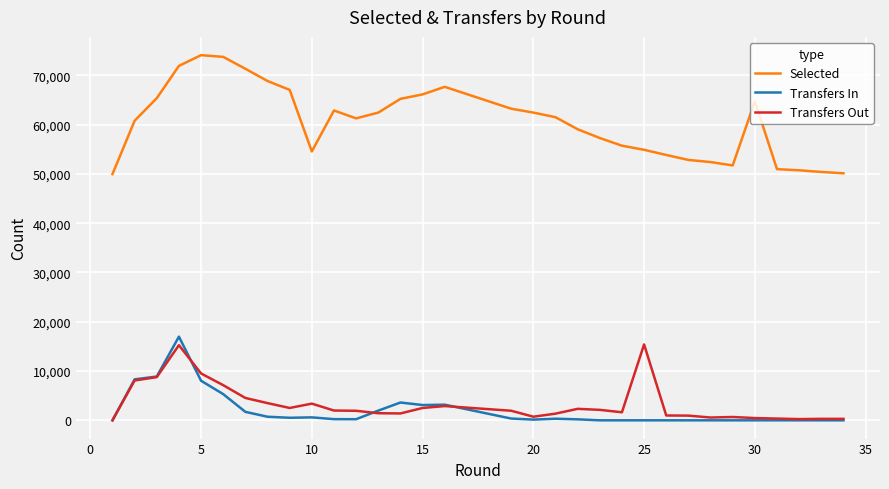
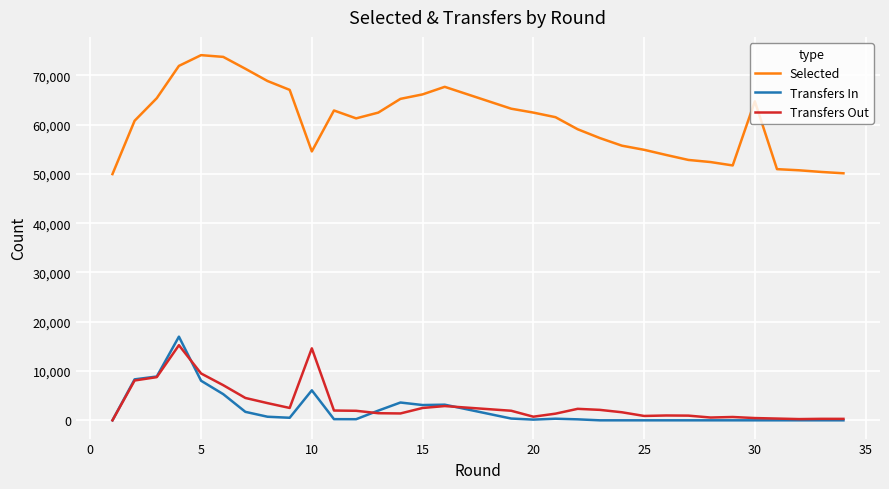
Transfers In, 10: 1,000 -> 6,000
Transfers Out, 10: 3,000 -> 15,000
Transfers Out, 25: 15,000 -> 1,000
